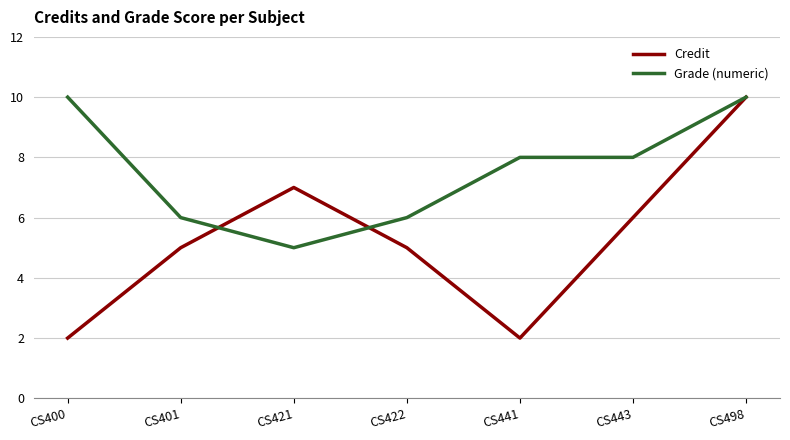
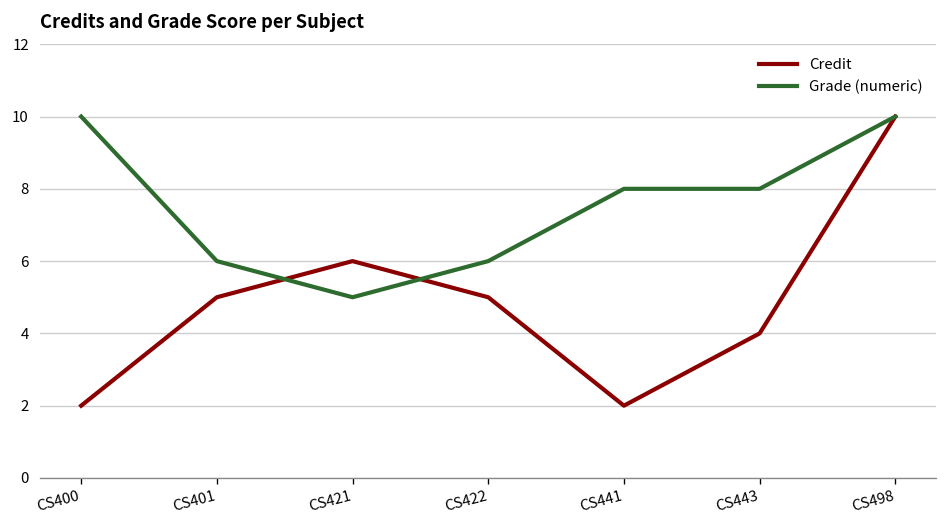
Credit, CS421: 7 -> 6
Credit, CS443: 6 -> 4
